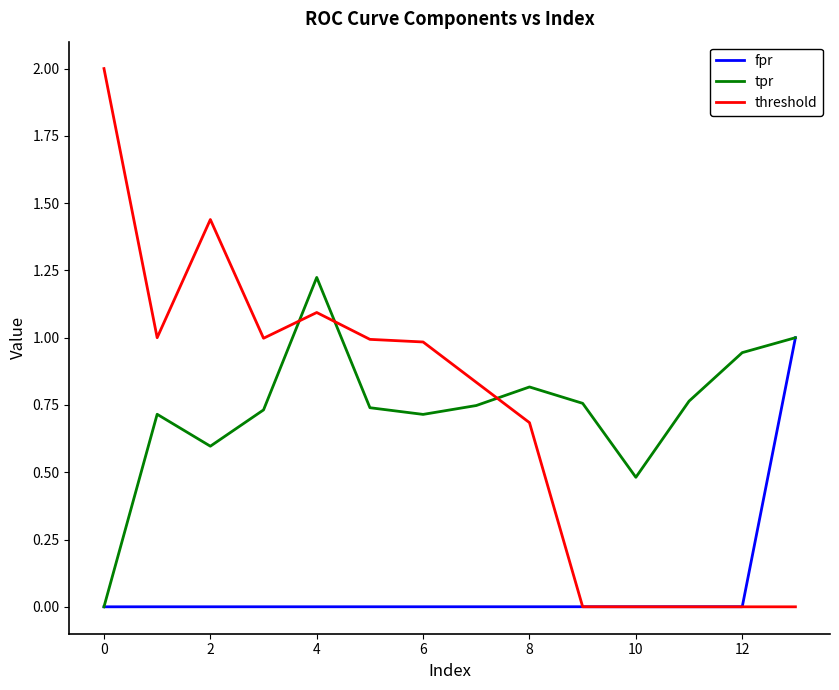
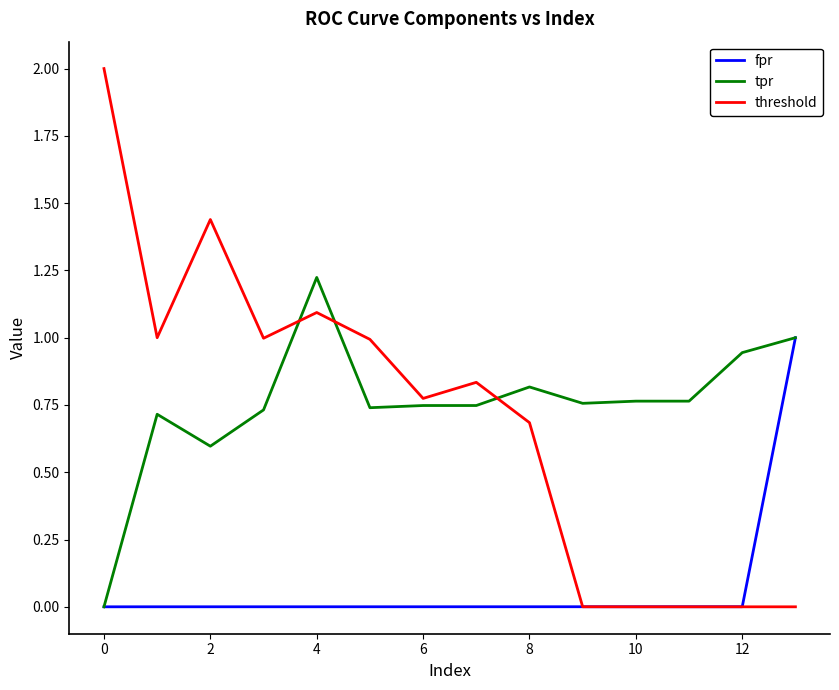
tpr, 6: 0.71 -> 0.75
threshold, 6: 0.98 -> 0.77
tpr, 10: 0.48 -> 0.76
